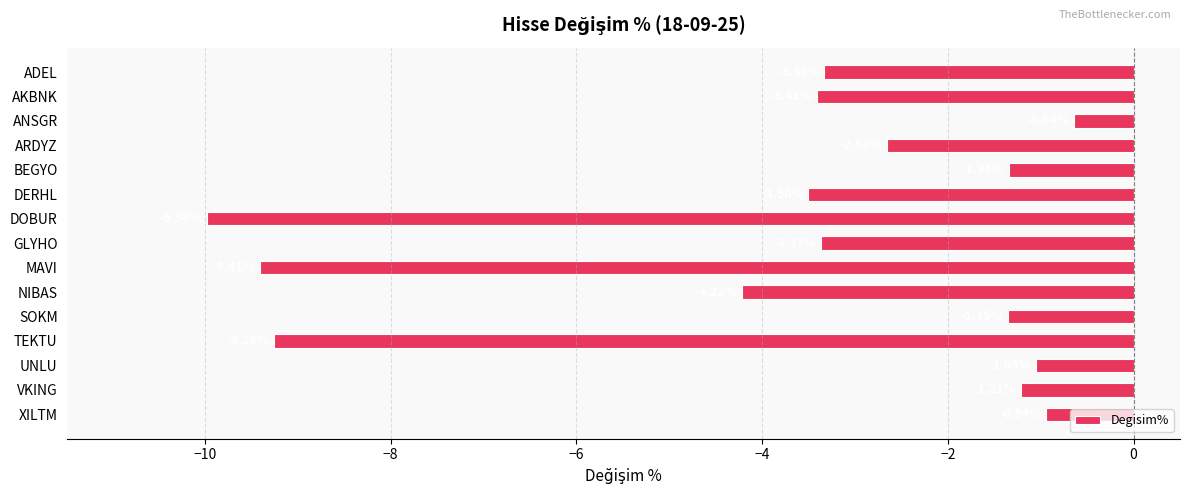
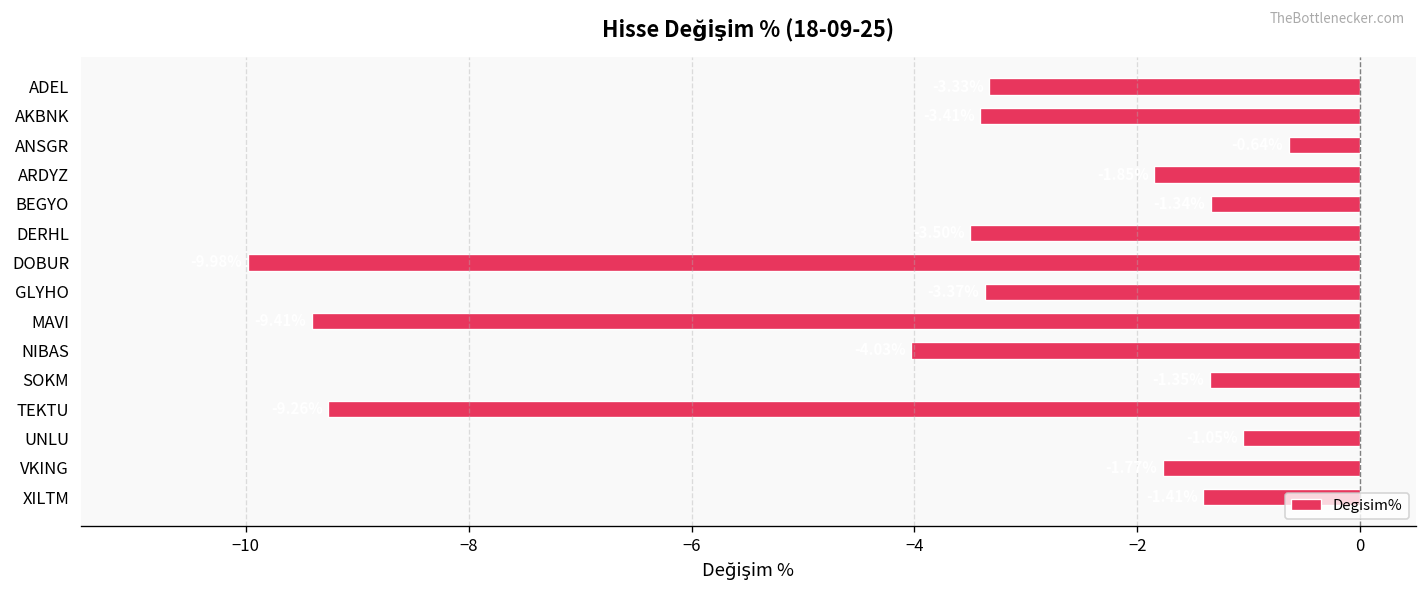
ARDYZ: -2.7 -> -1.9
NIBAS: -4.2 -> -4.0
VKING: -1.2 -> -1.8
XILTM: -0.9 -> -1.4
